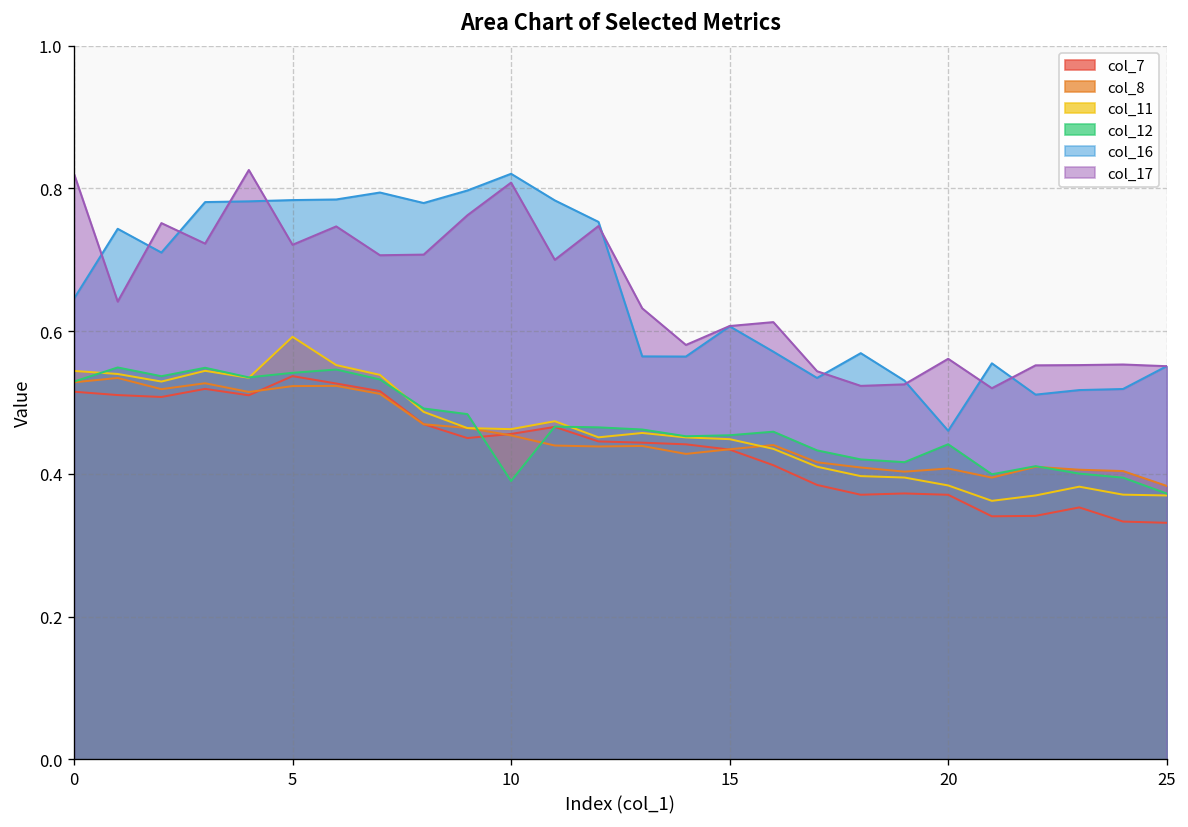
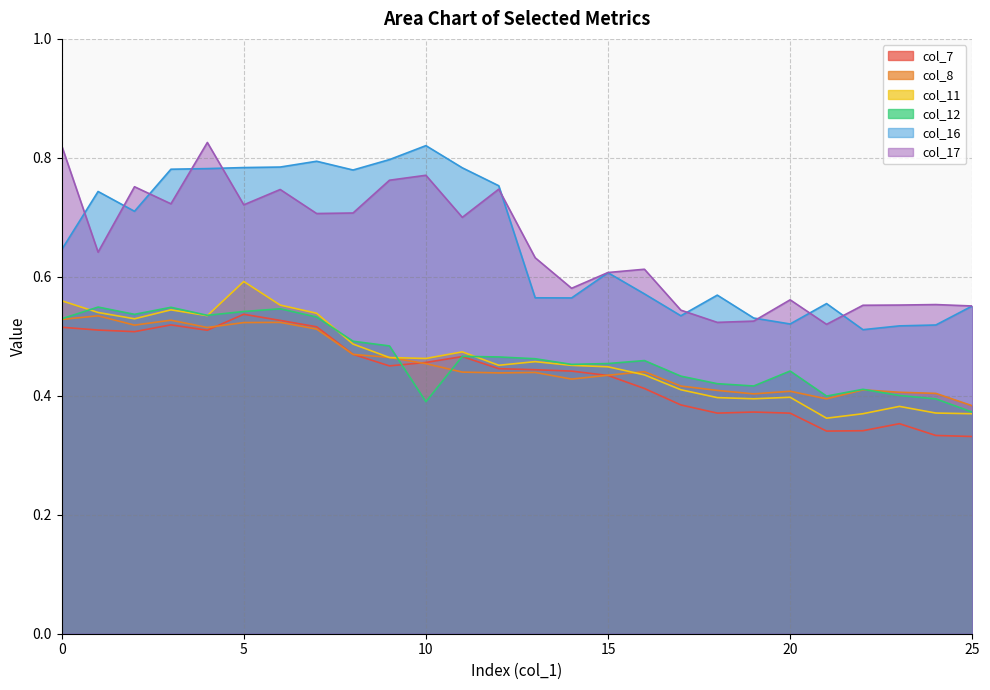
col_11, 0: 0.54 -> 0.56
col_17, 10: 0.81 -> 0.77
col_11, 20: 0.38 -> 0.40
col_16, 20: 0.46 -> 0.52
